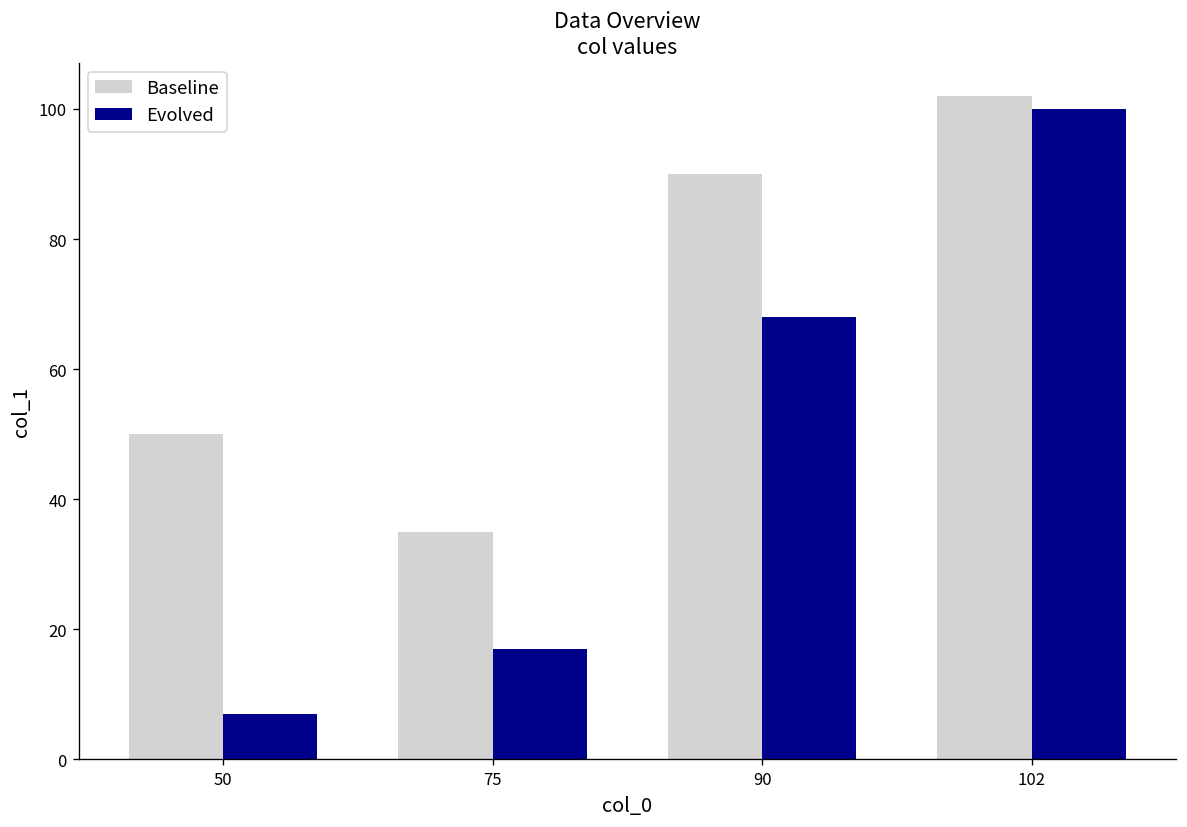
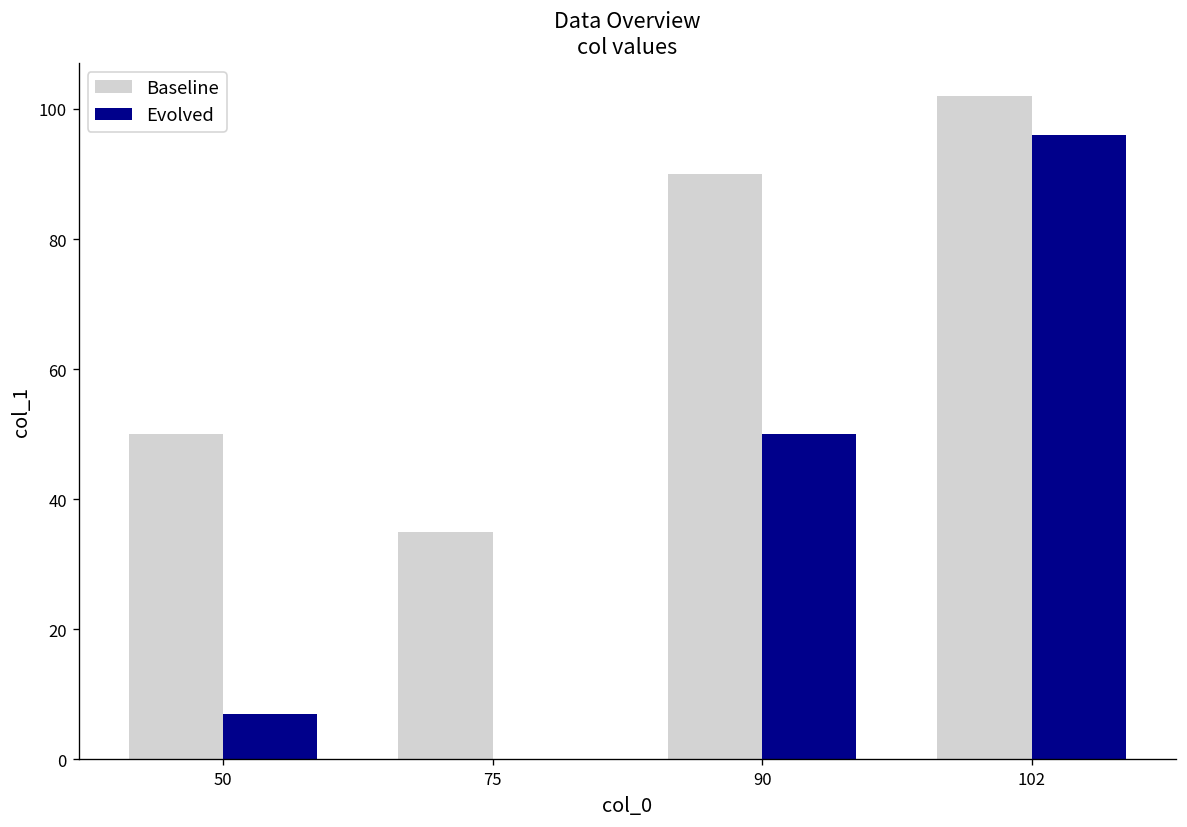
Evolved, 75: 17 -> 0
Evolved, 90: 68 -> 50
Evolved, 102: 100 -> 96
